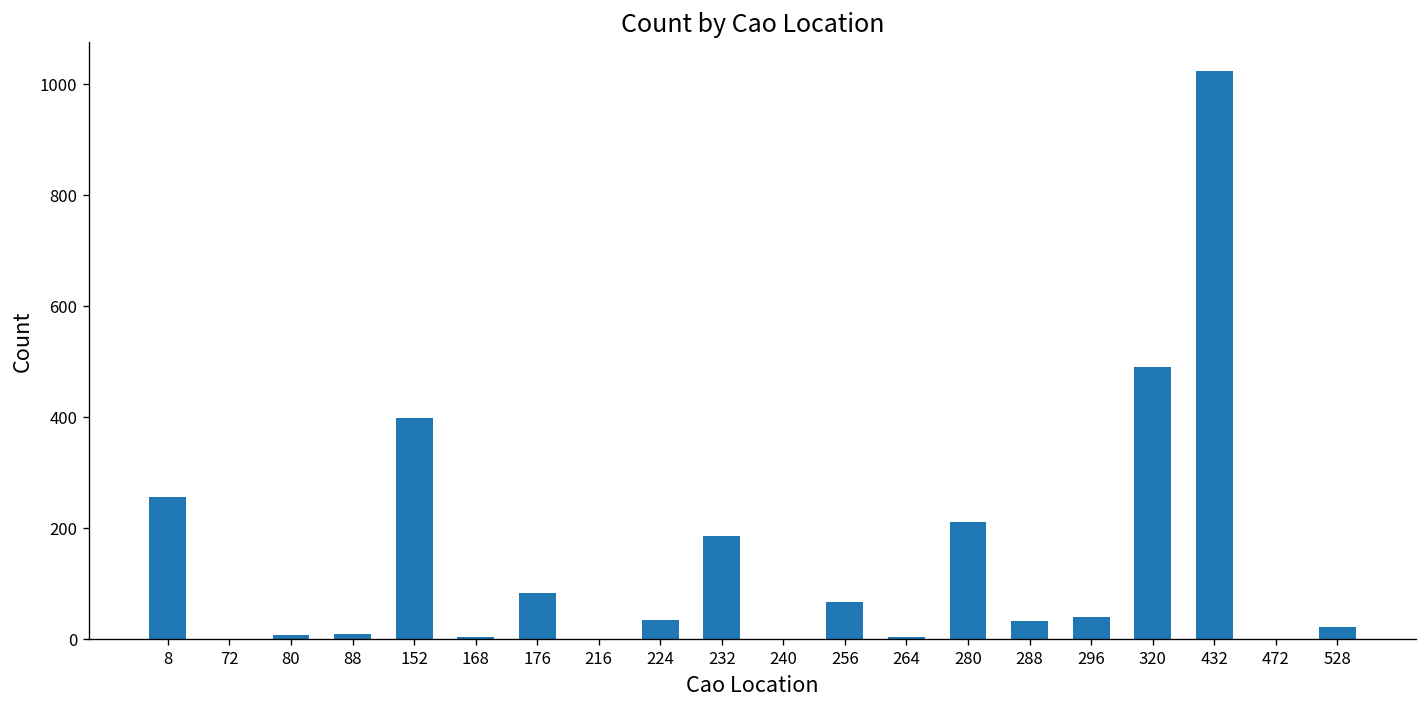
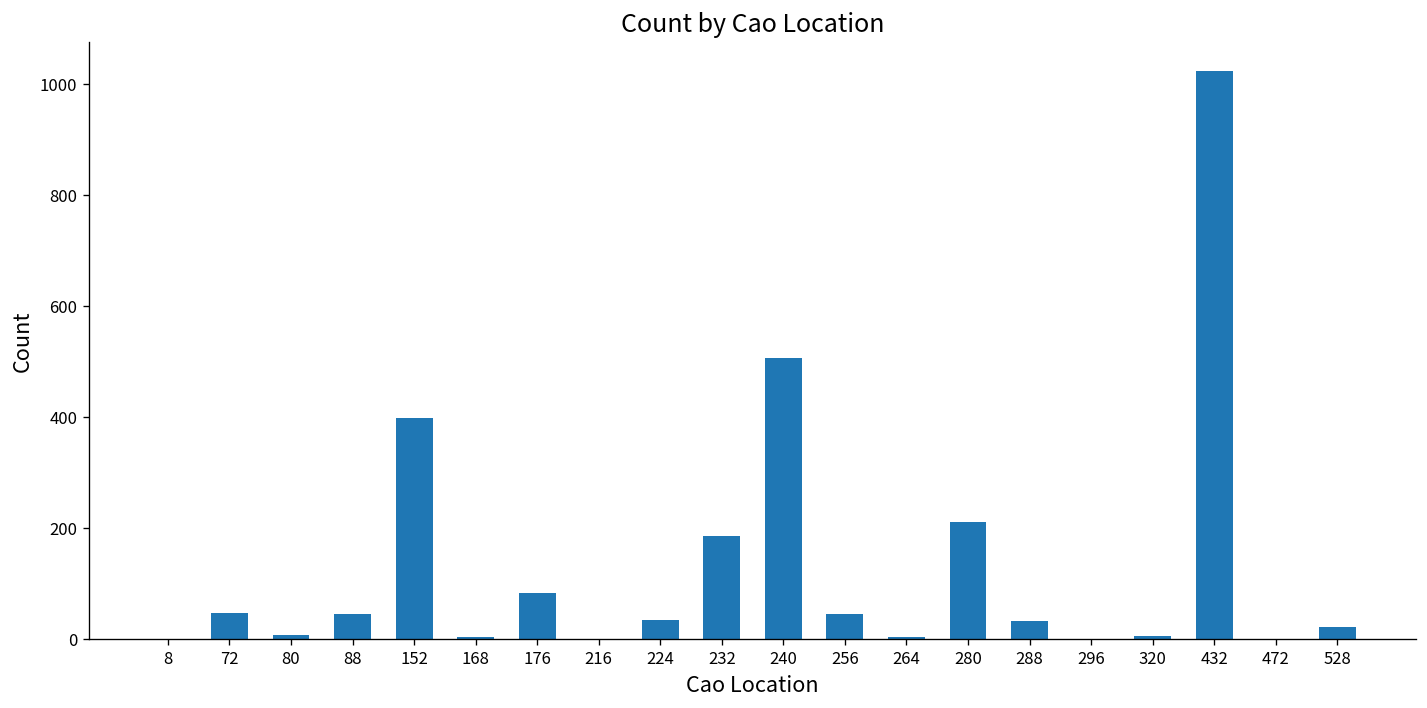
8: 260 -> 0
72: 0 -> 50
88: 10 -> 50
240: 0 -> 510
256: 70 -> 50
296: 40 -> 0
320: 490 -> 10
